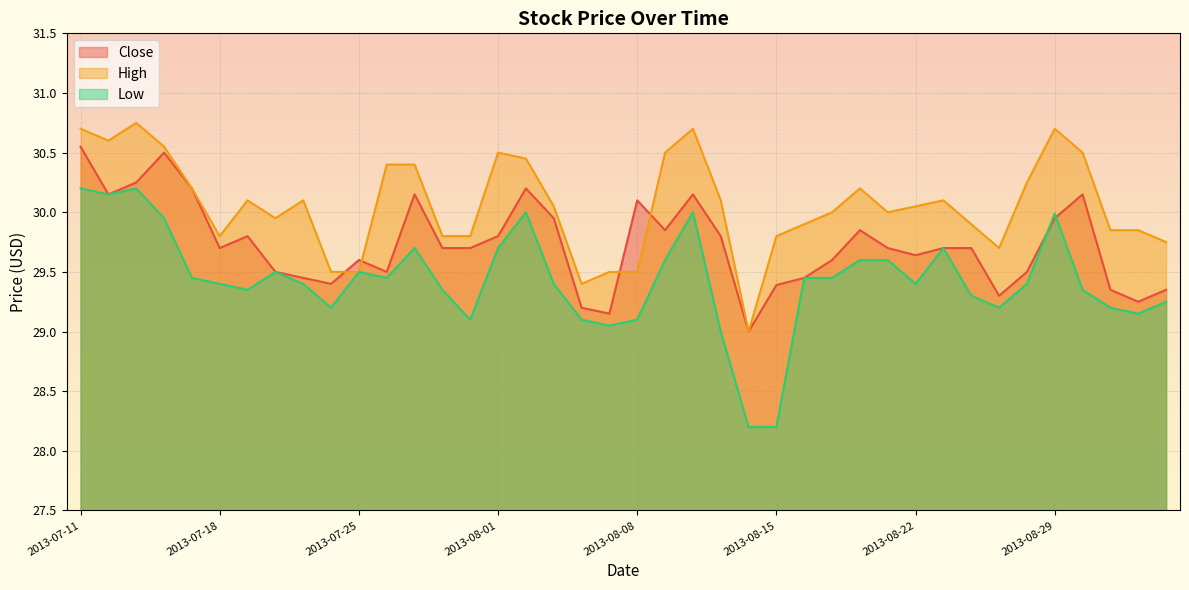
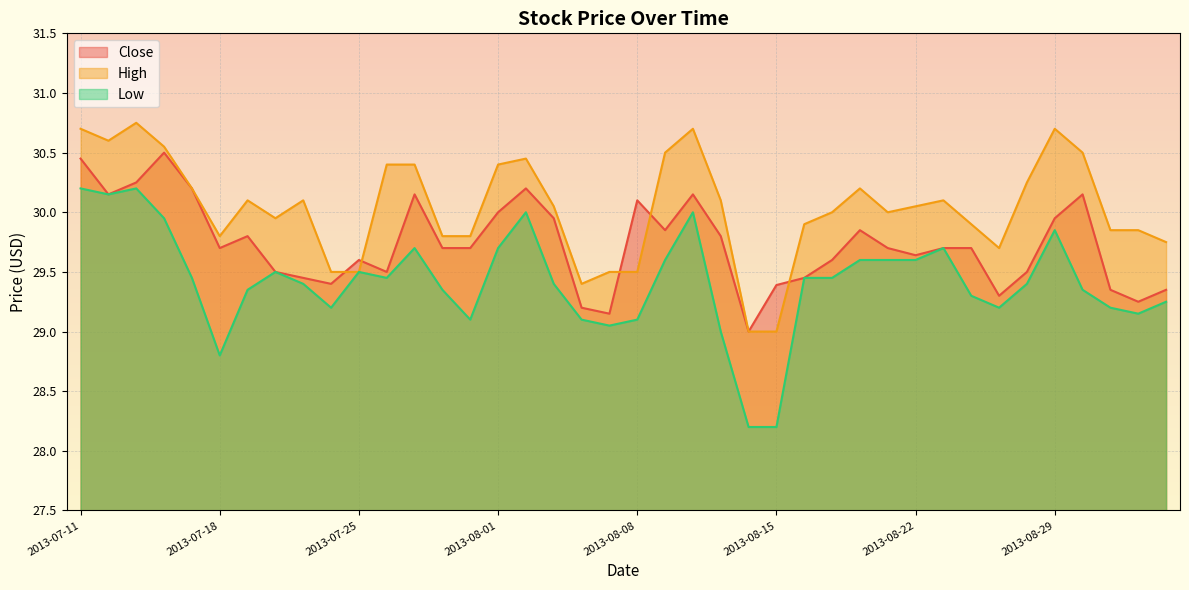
Close, 2013-07-11: 30.55 -> 30.45
Low, 2013-07-18: 29.4 -> 28.8
Close, 2013-08-01: 29.8 -> 30.0
High, 2013-08-01: 30.5 -> 30.4
High, 2013-08-15: 29.8 -> 29.0
Low, 2013-08-22: 29.4 -> 29.6
Low, 2013-08-29: 29.99 -> 29.85
